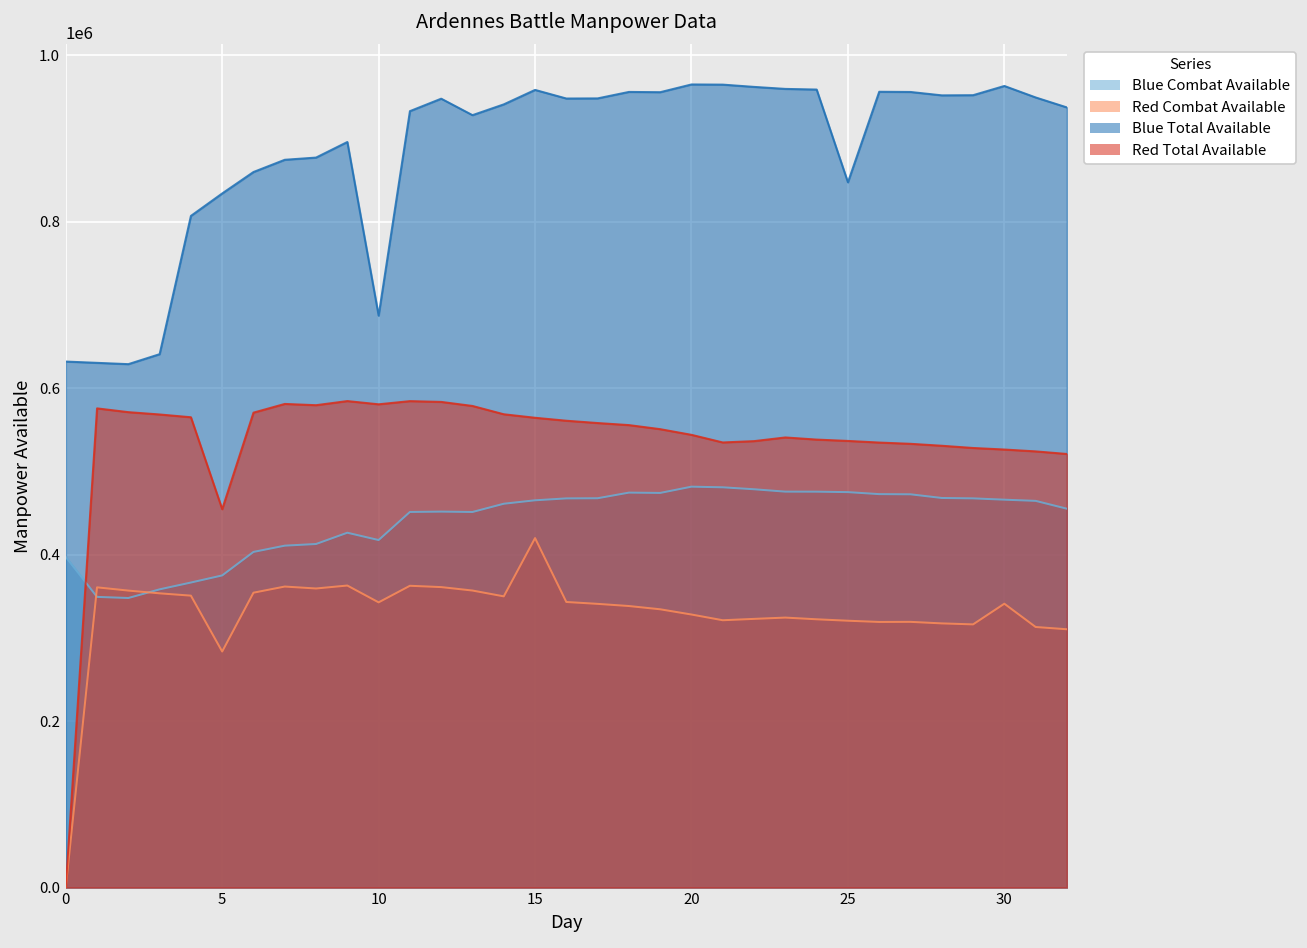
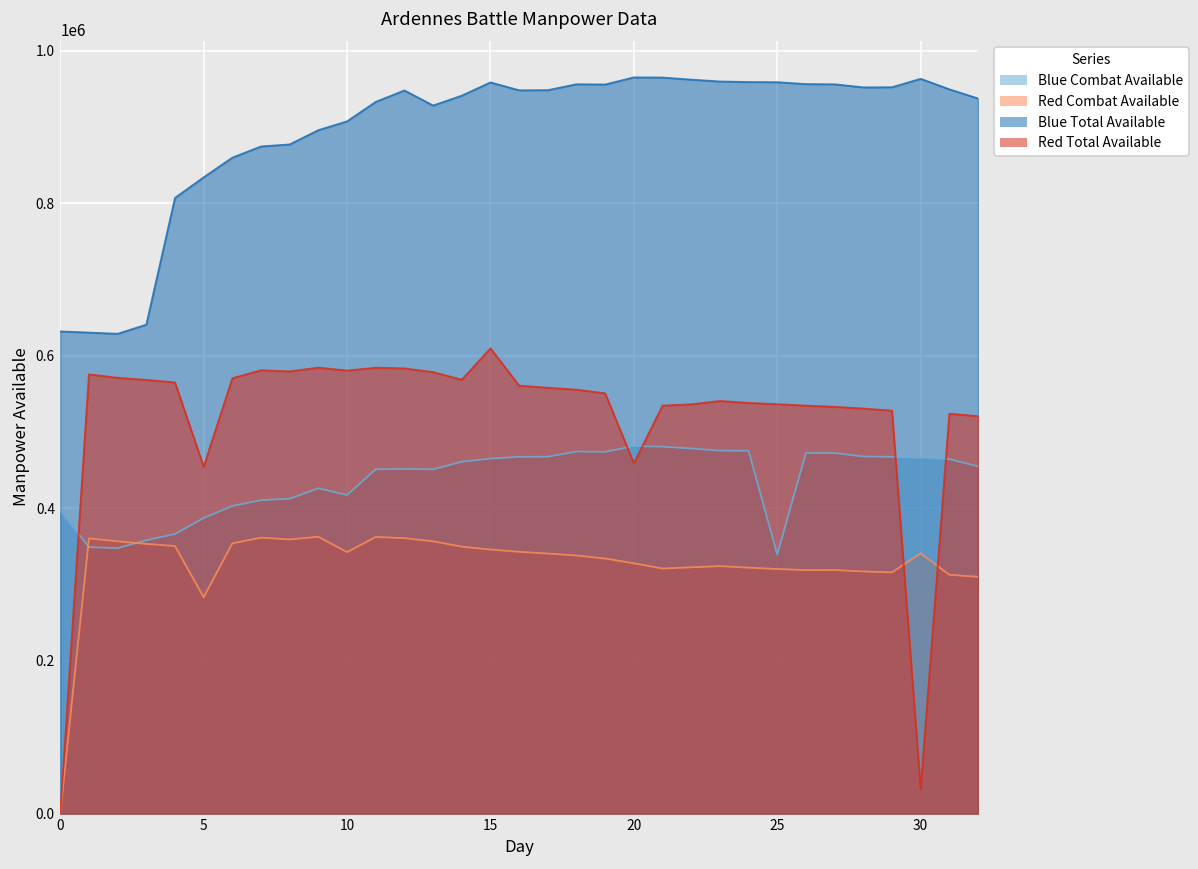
Blue Combat Available, 5: 380000 -> 390000
Blue Total Available, 10: 690000 -> 910000
Red Combat Available, 15: 420000 -> 350000
Red Total Available, 15: 560000 -> 610000
Red Total Available, 20: 540000 -> 460000
Blue Combat Available, 25: 480000 -> 340000
Blue Total Available, 25: 850000 -> 960000
Red Total Available, 30: 530000 -> 30000
